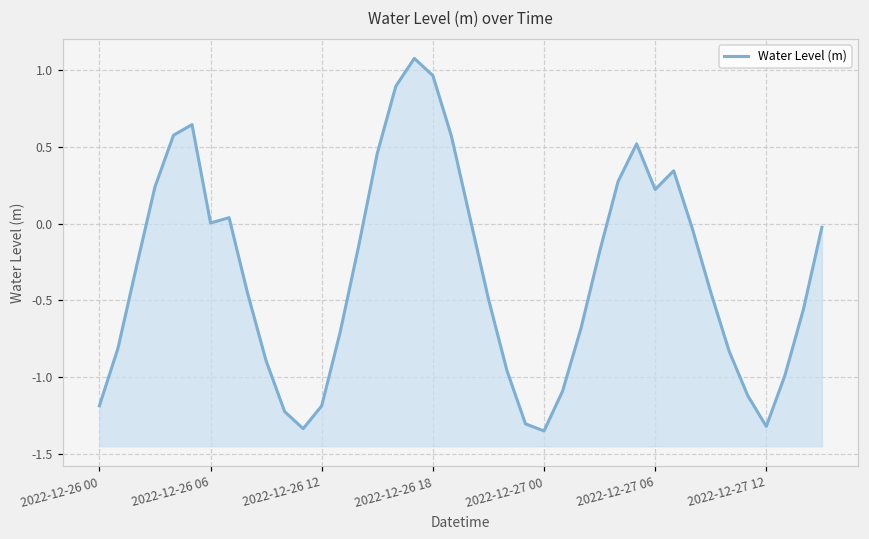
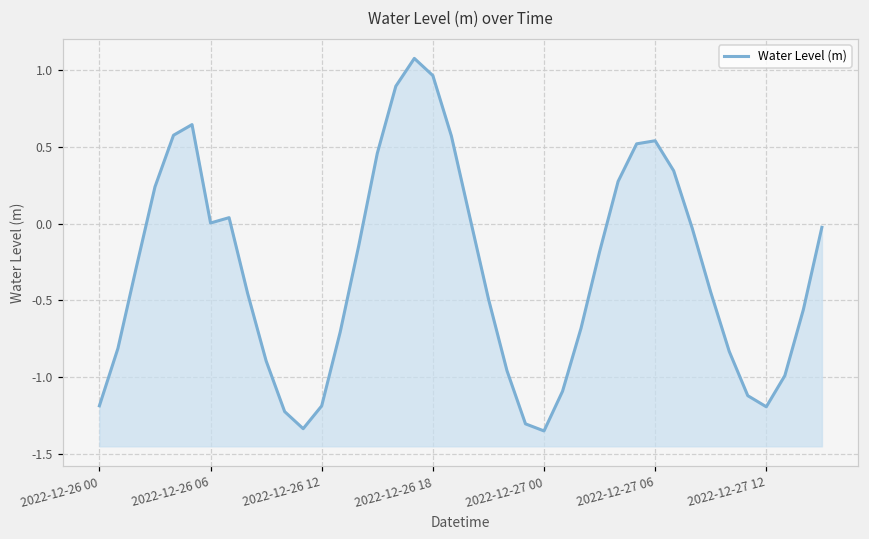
2022-12-27 06: 0.22 -> 0.54
2022-12-27 12: -1.32 -> -1.19
